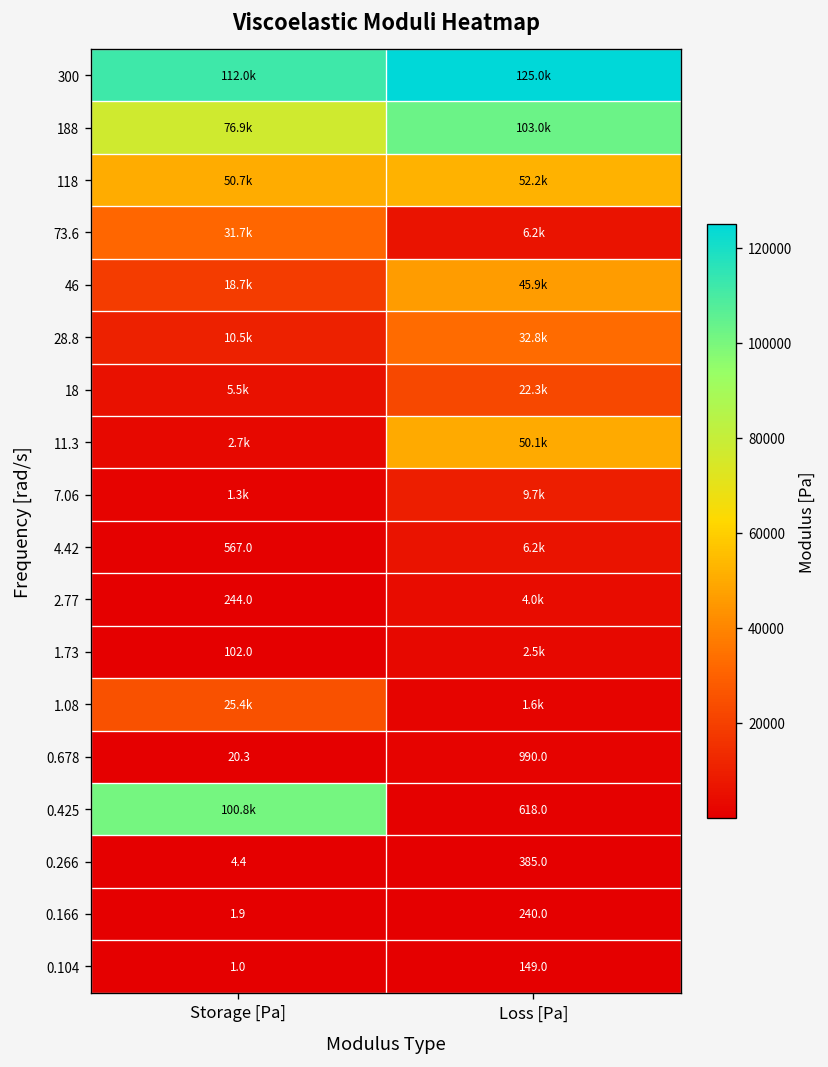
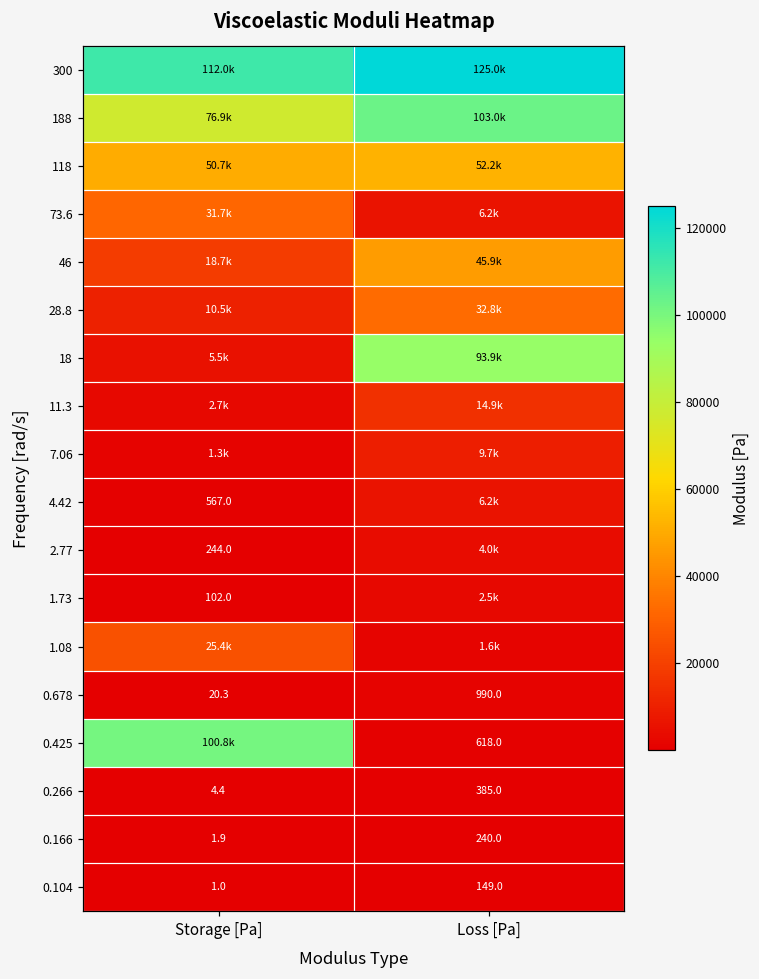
18, Loss [Pa]: 22.3k -> 93.9k
11.3, Loss [Pa]: 50.1k -> 14.9k
